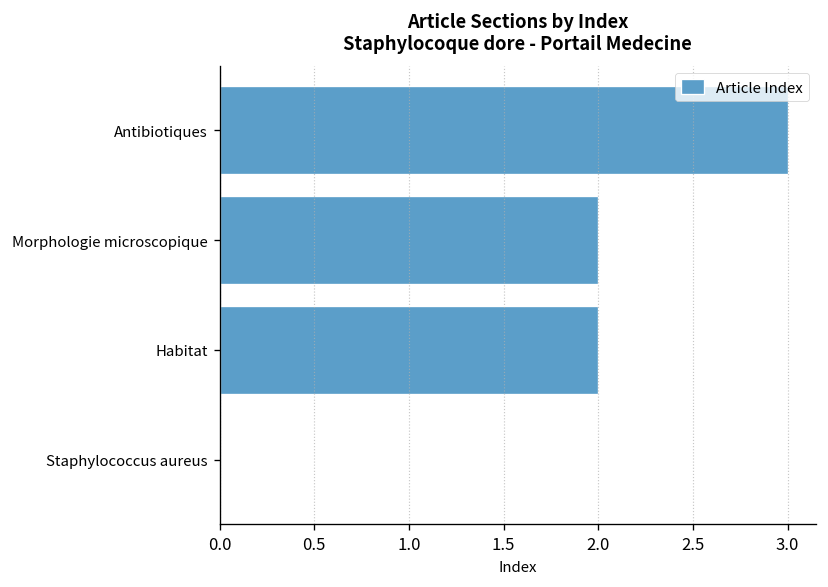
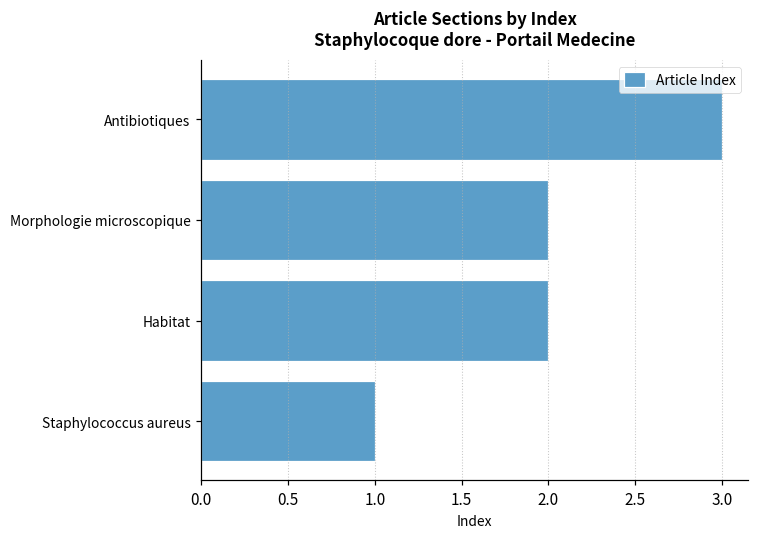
Staphylococcus aureus: 0 -> 1
